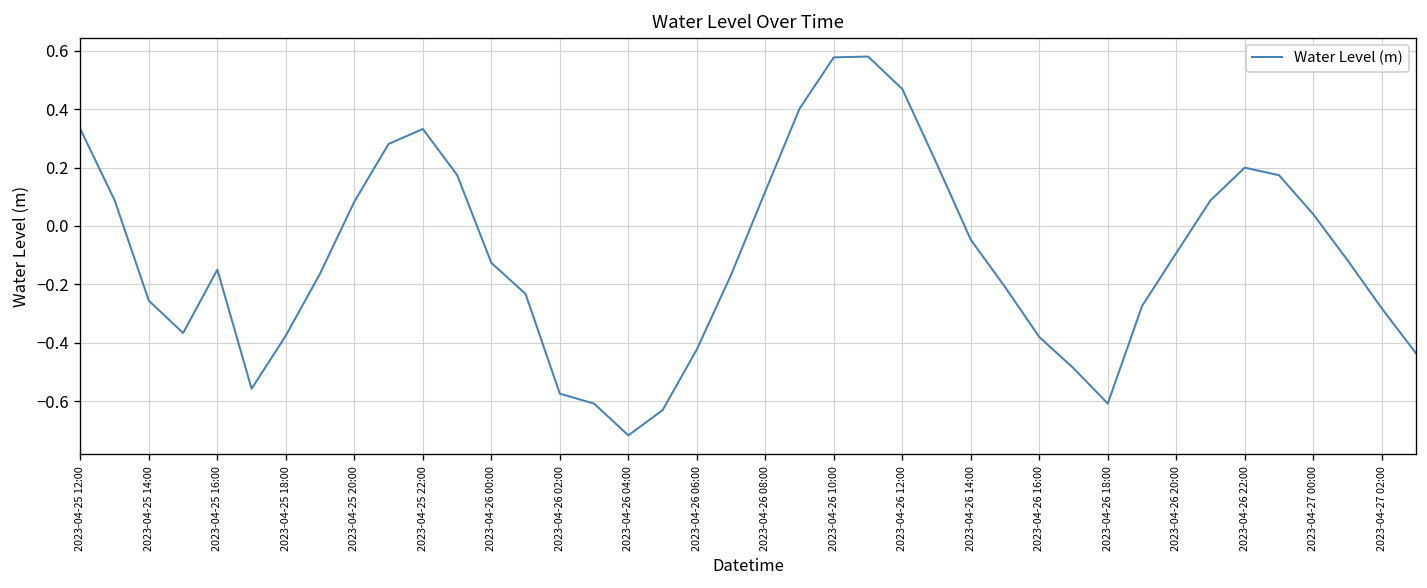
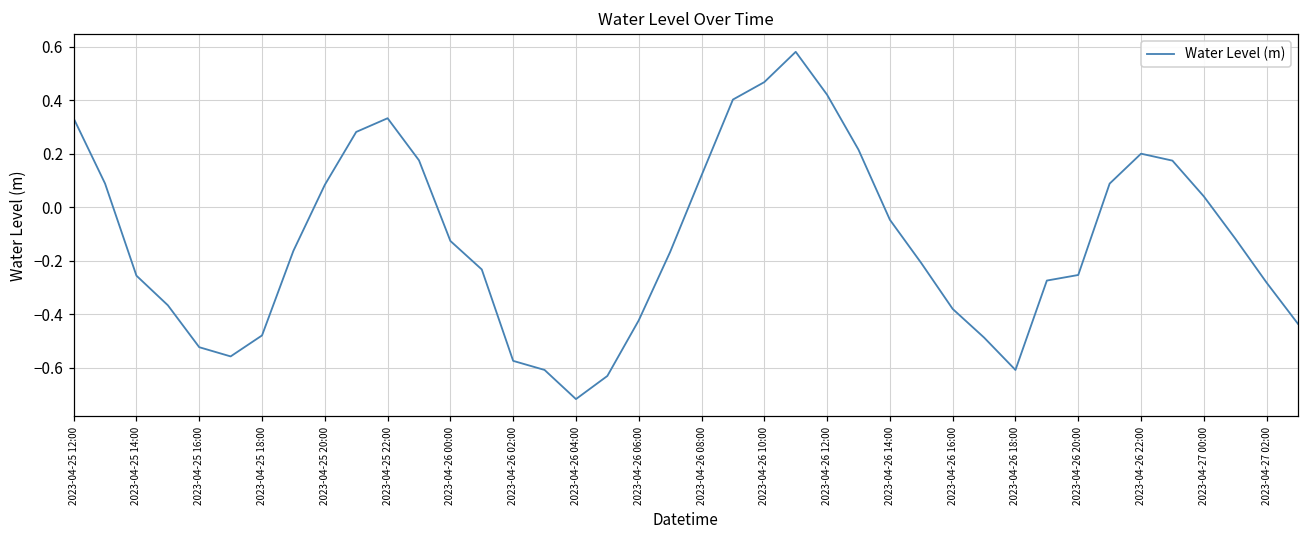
2023-04-25 16:00: -0.15 -> -0.52
2023-04-25 18:00: -0.38 -> -0.48
2023-04-26 10:00: 0.58 -> 0.47
2023-04-26 12:00: 0.47 -> 0.42
2023-04-26 20:00: -0.09 -> -0.25
